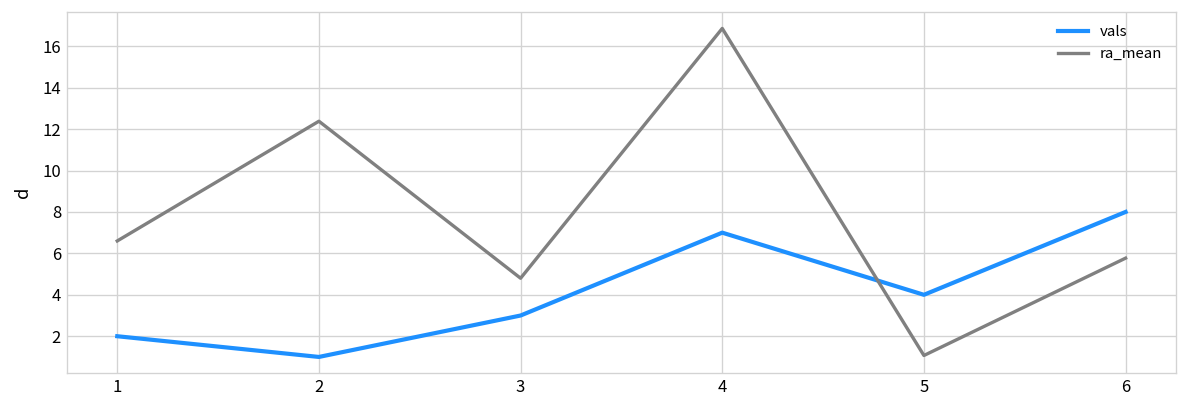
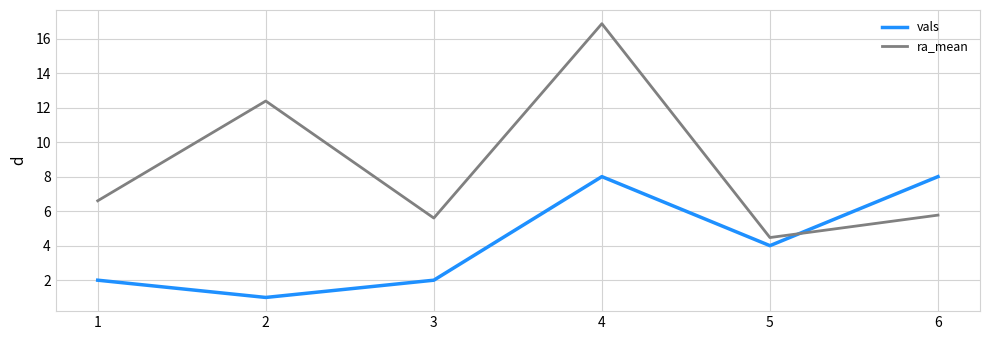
vals, 3: 3 -> 2
ra_mean, 3: 4.8 -> 5.6
vals, 4: 7 -> 8
ra_mean, 5: 1.1 -> 4.5
